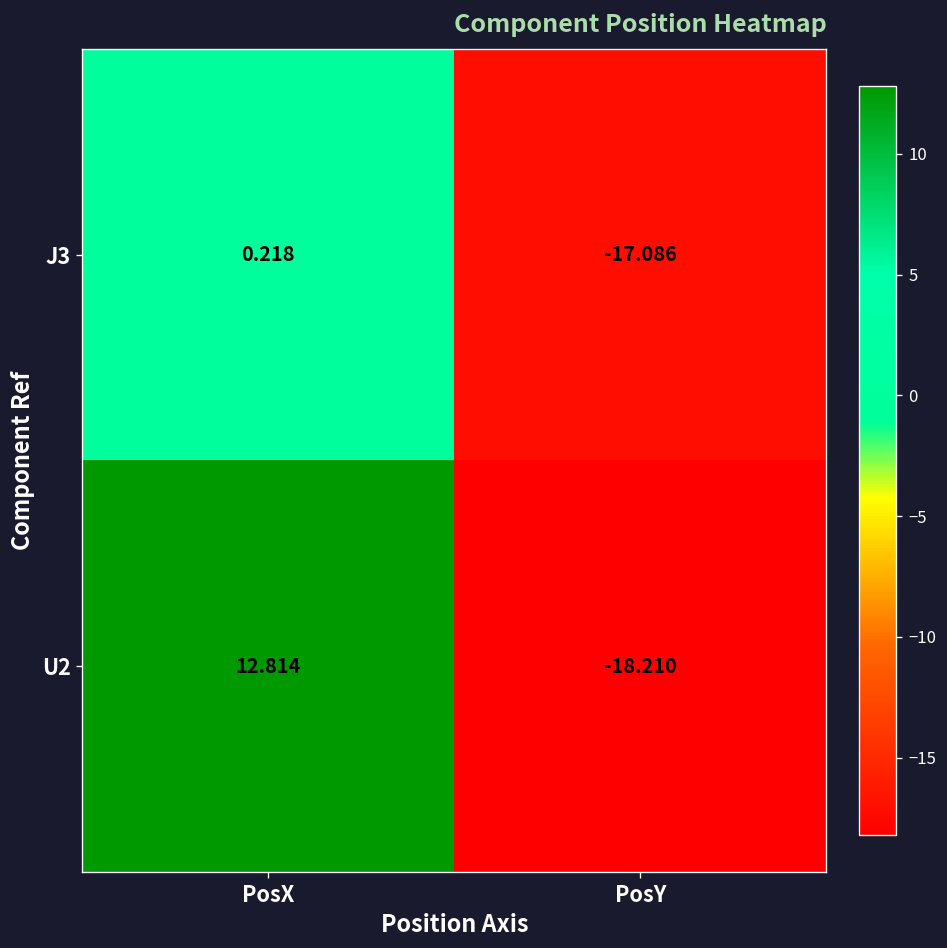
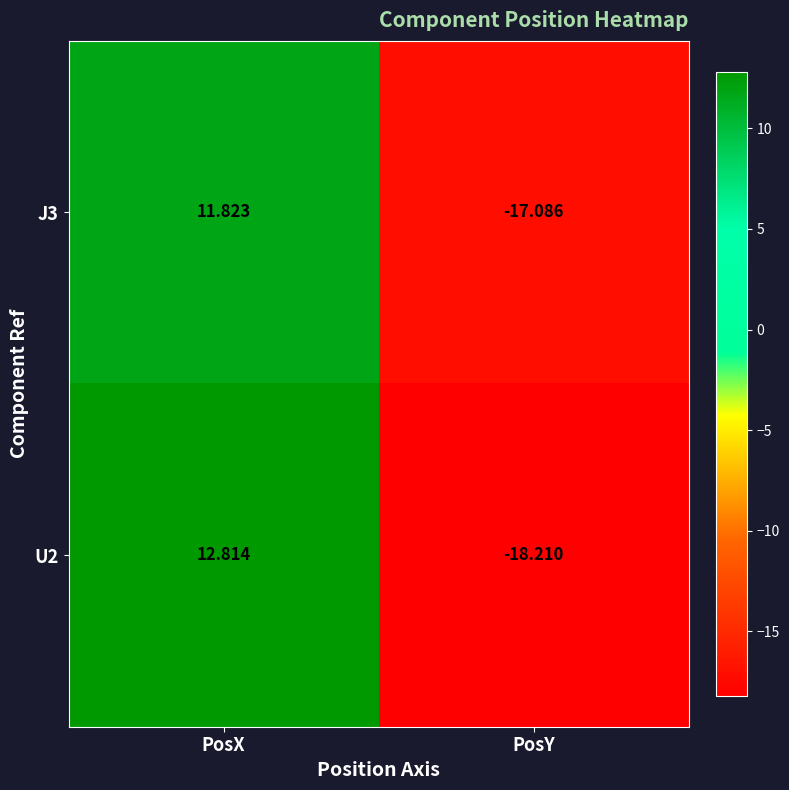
J3, PosX: 0.218 -> 11.823
